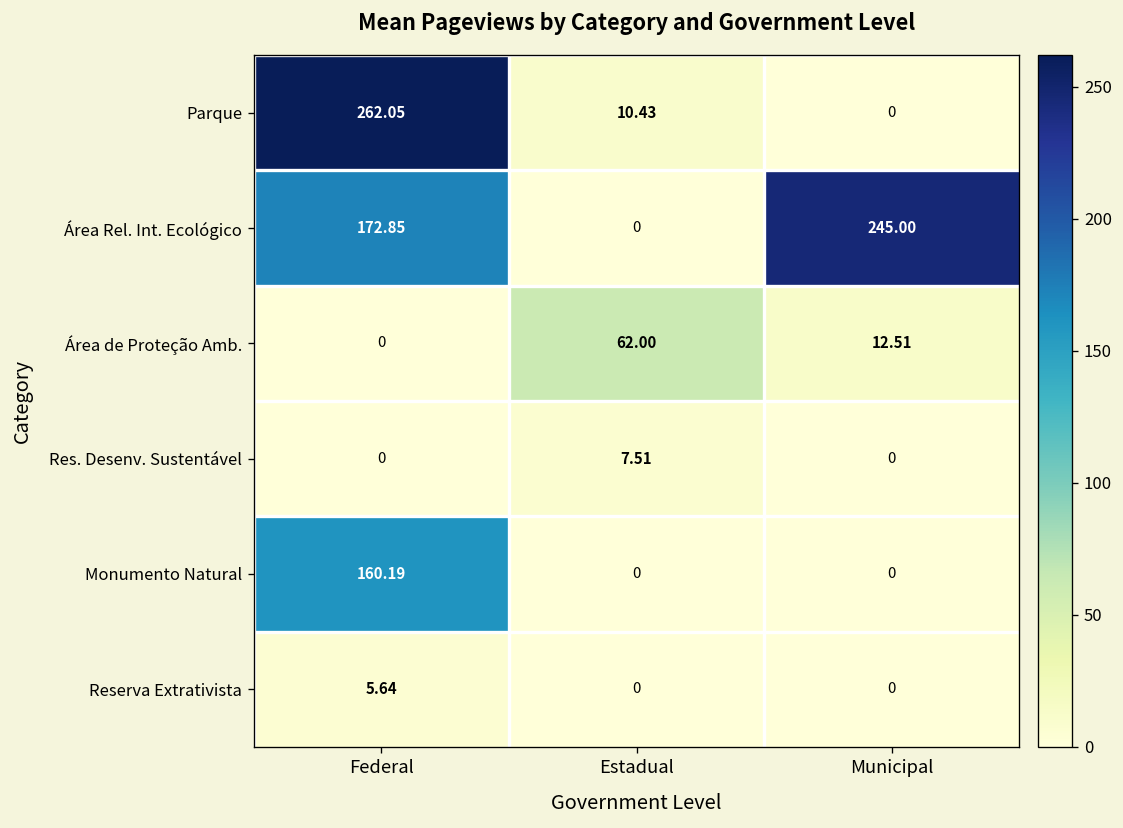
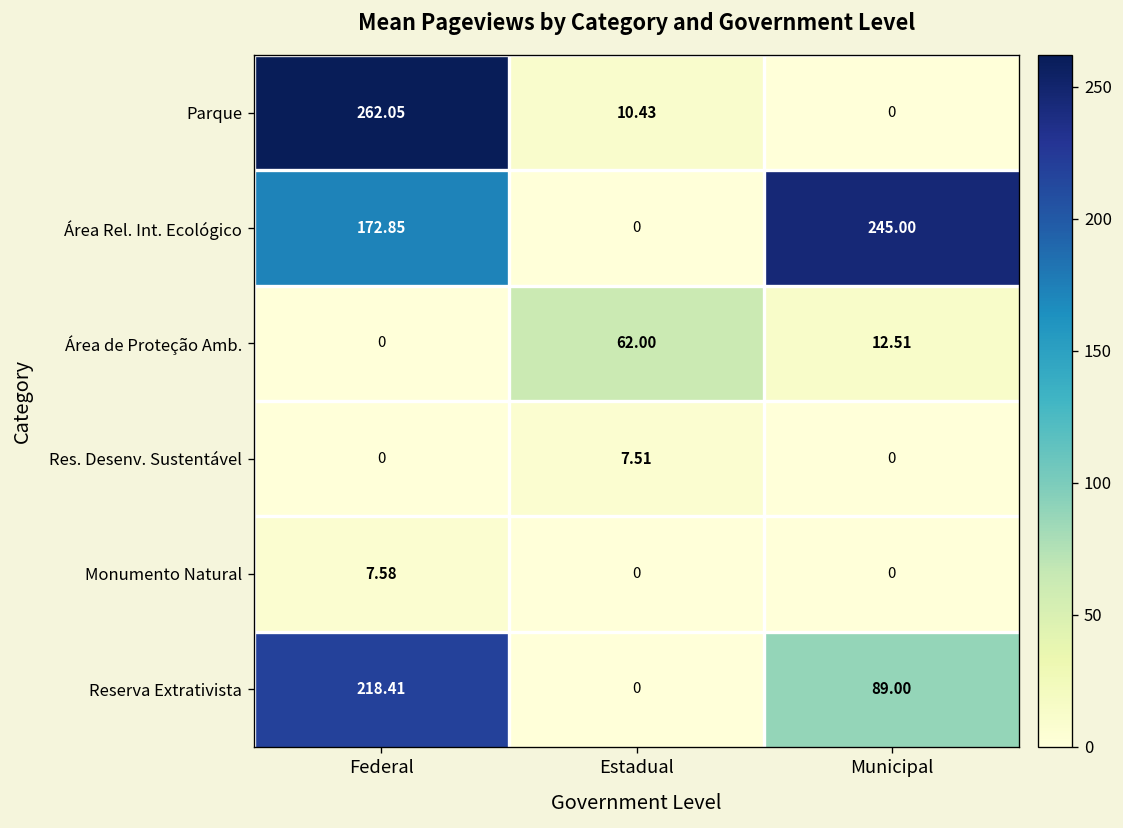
Monumento Natural, Federal: 160.19 -> 7.58
Reserva Extrativista, Federal: 5.64 -> 218.41
Reserva Extrativista, Municipal: 0 -> 89.00
